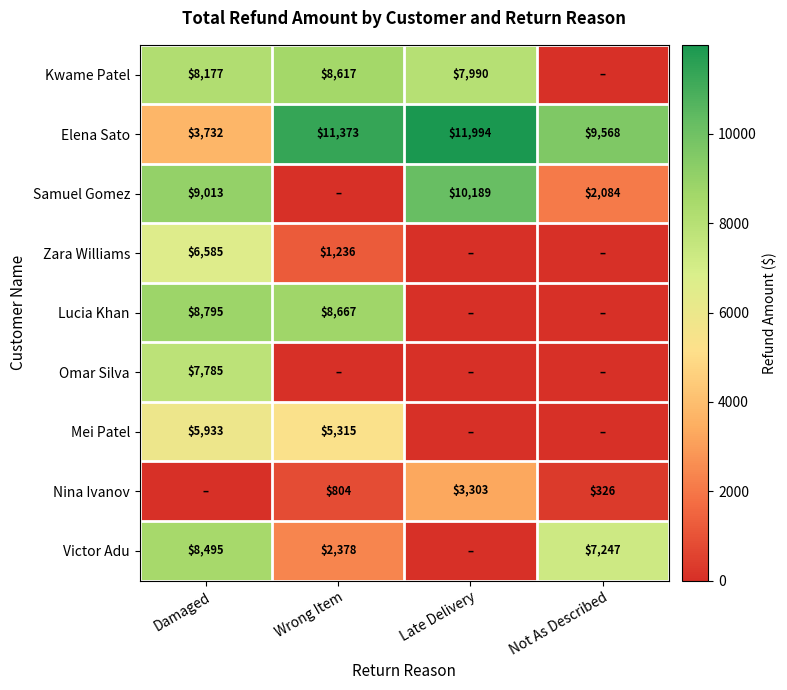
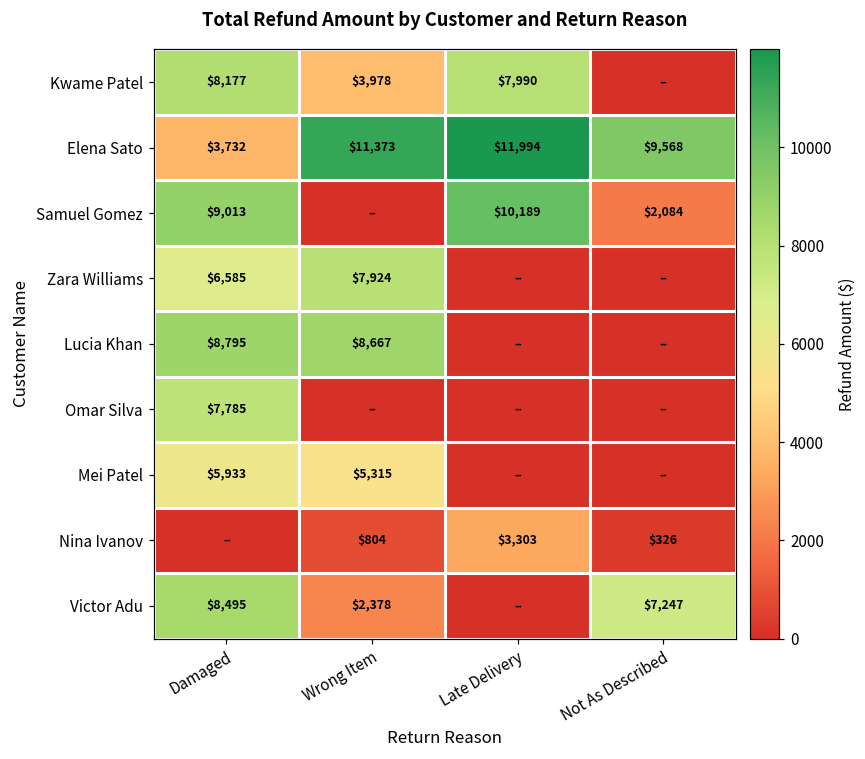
Kwame Patel, Wrong Item: $8,617 -> $3,978
Zara Williams, Wrong Item: $1,236 -> $7,924
